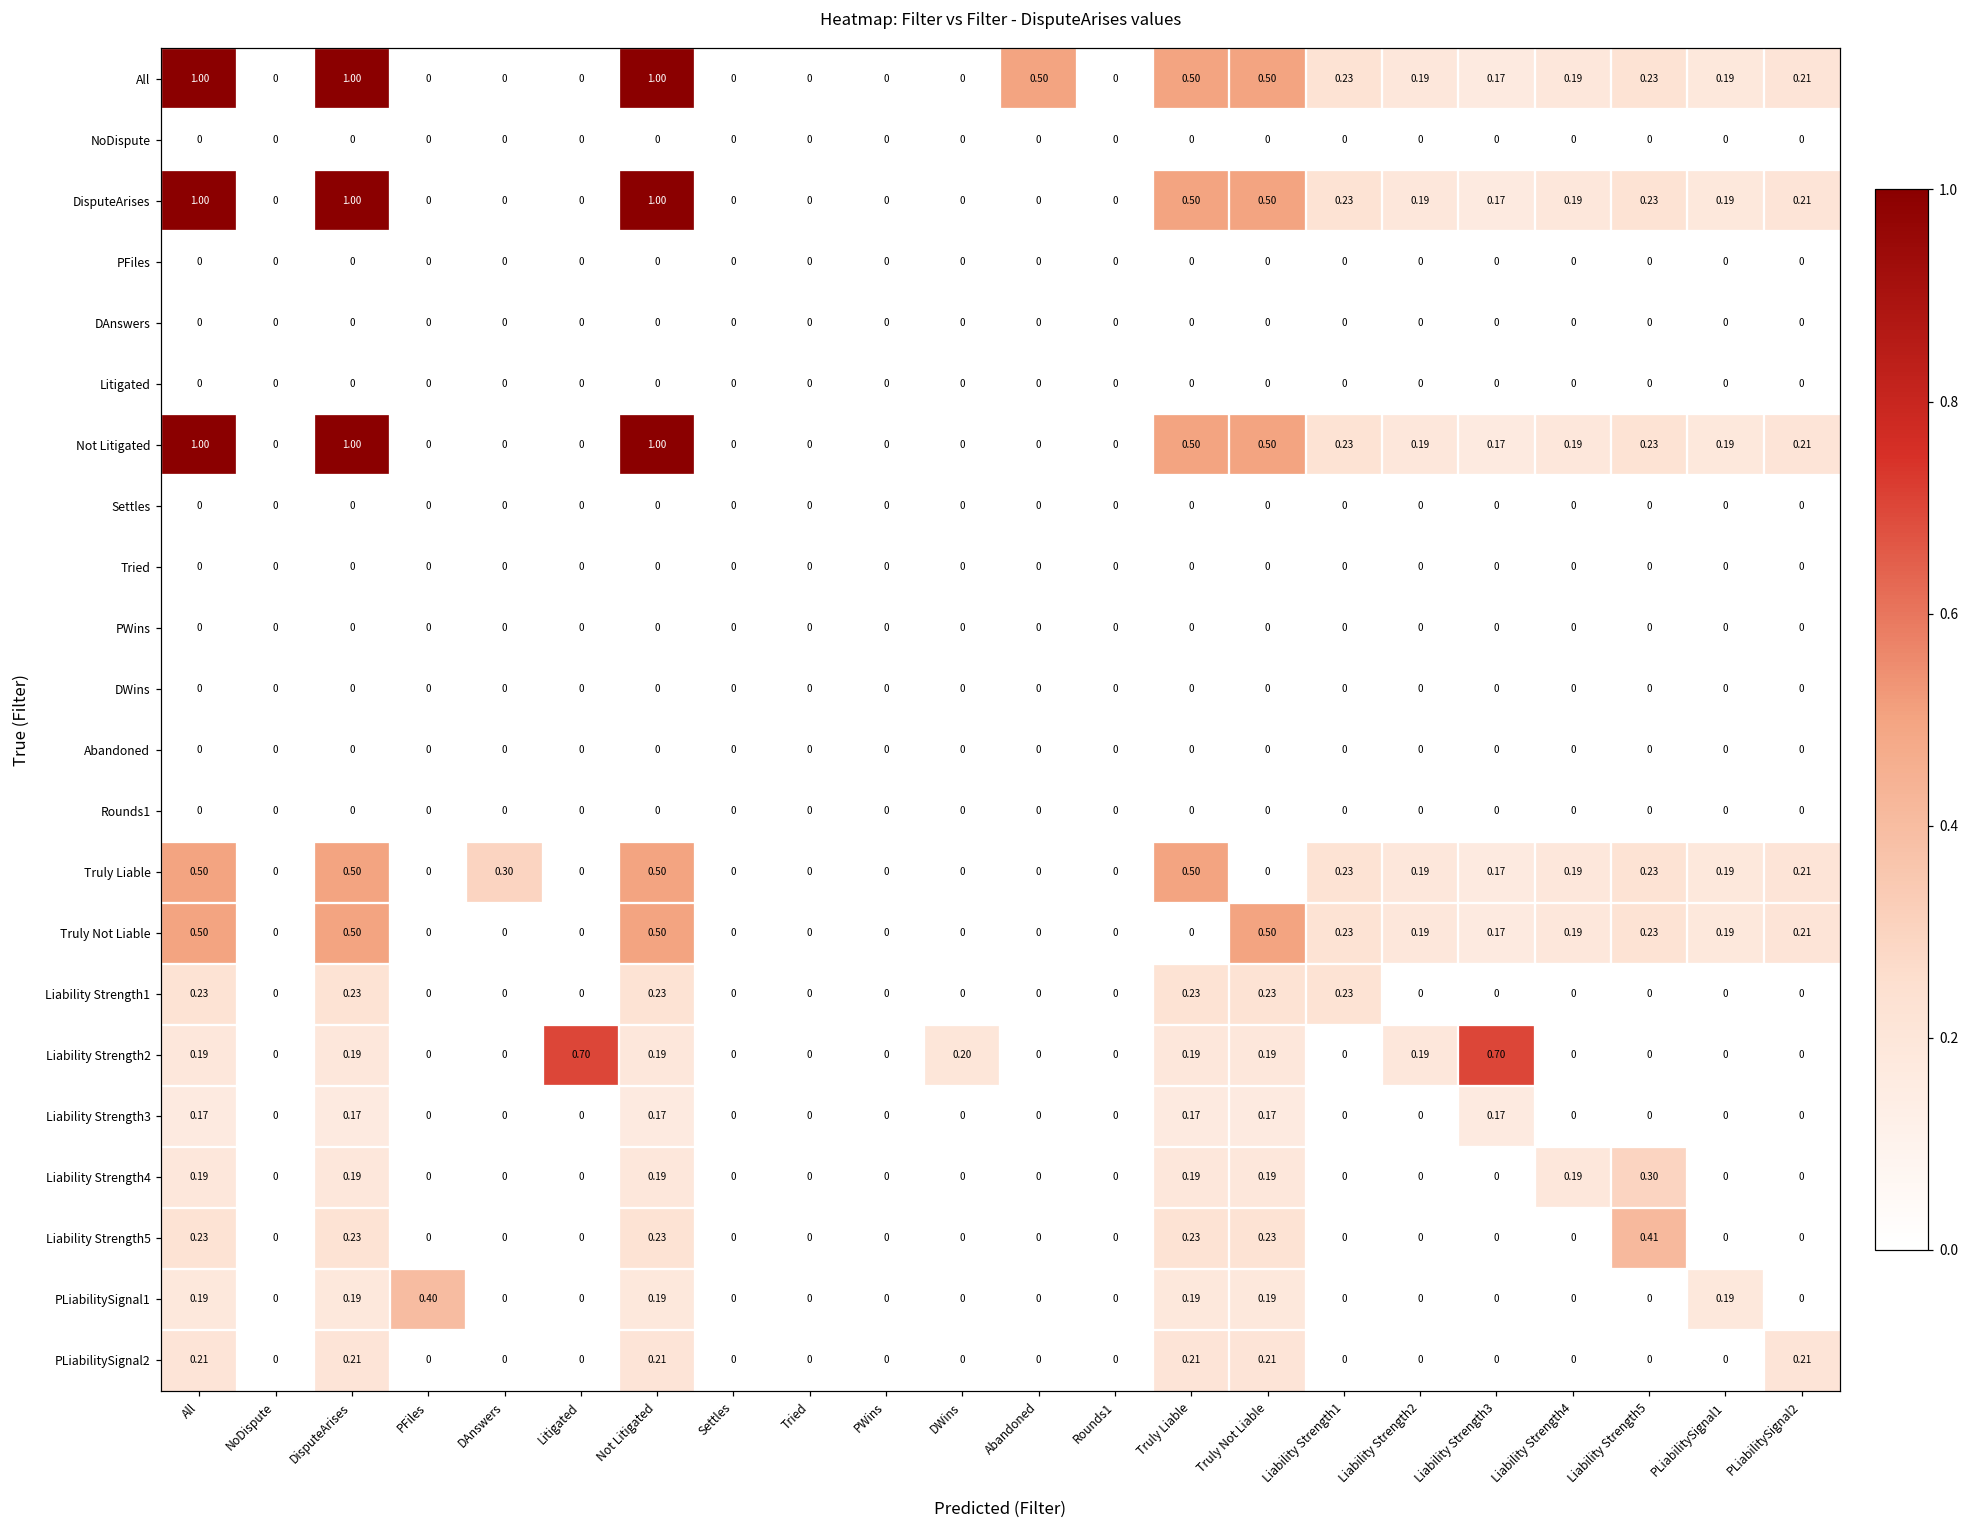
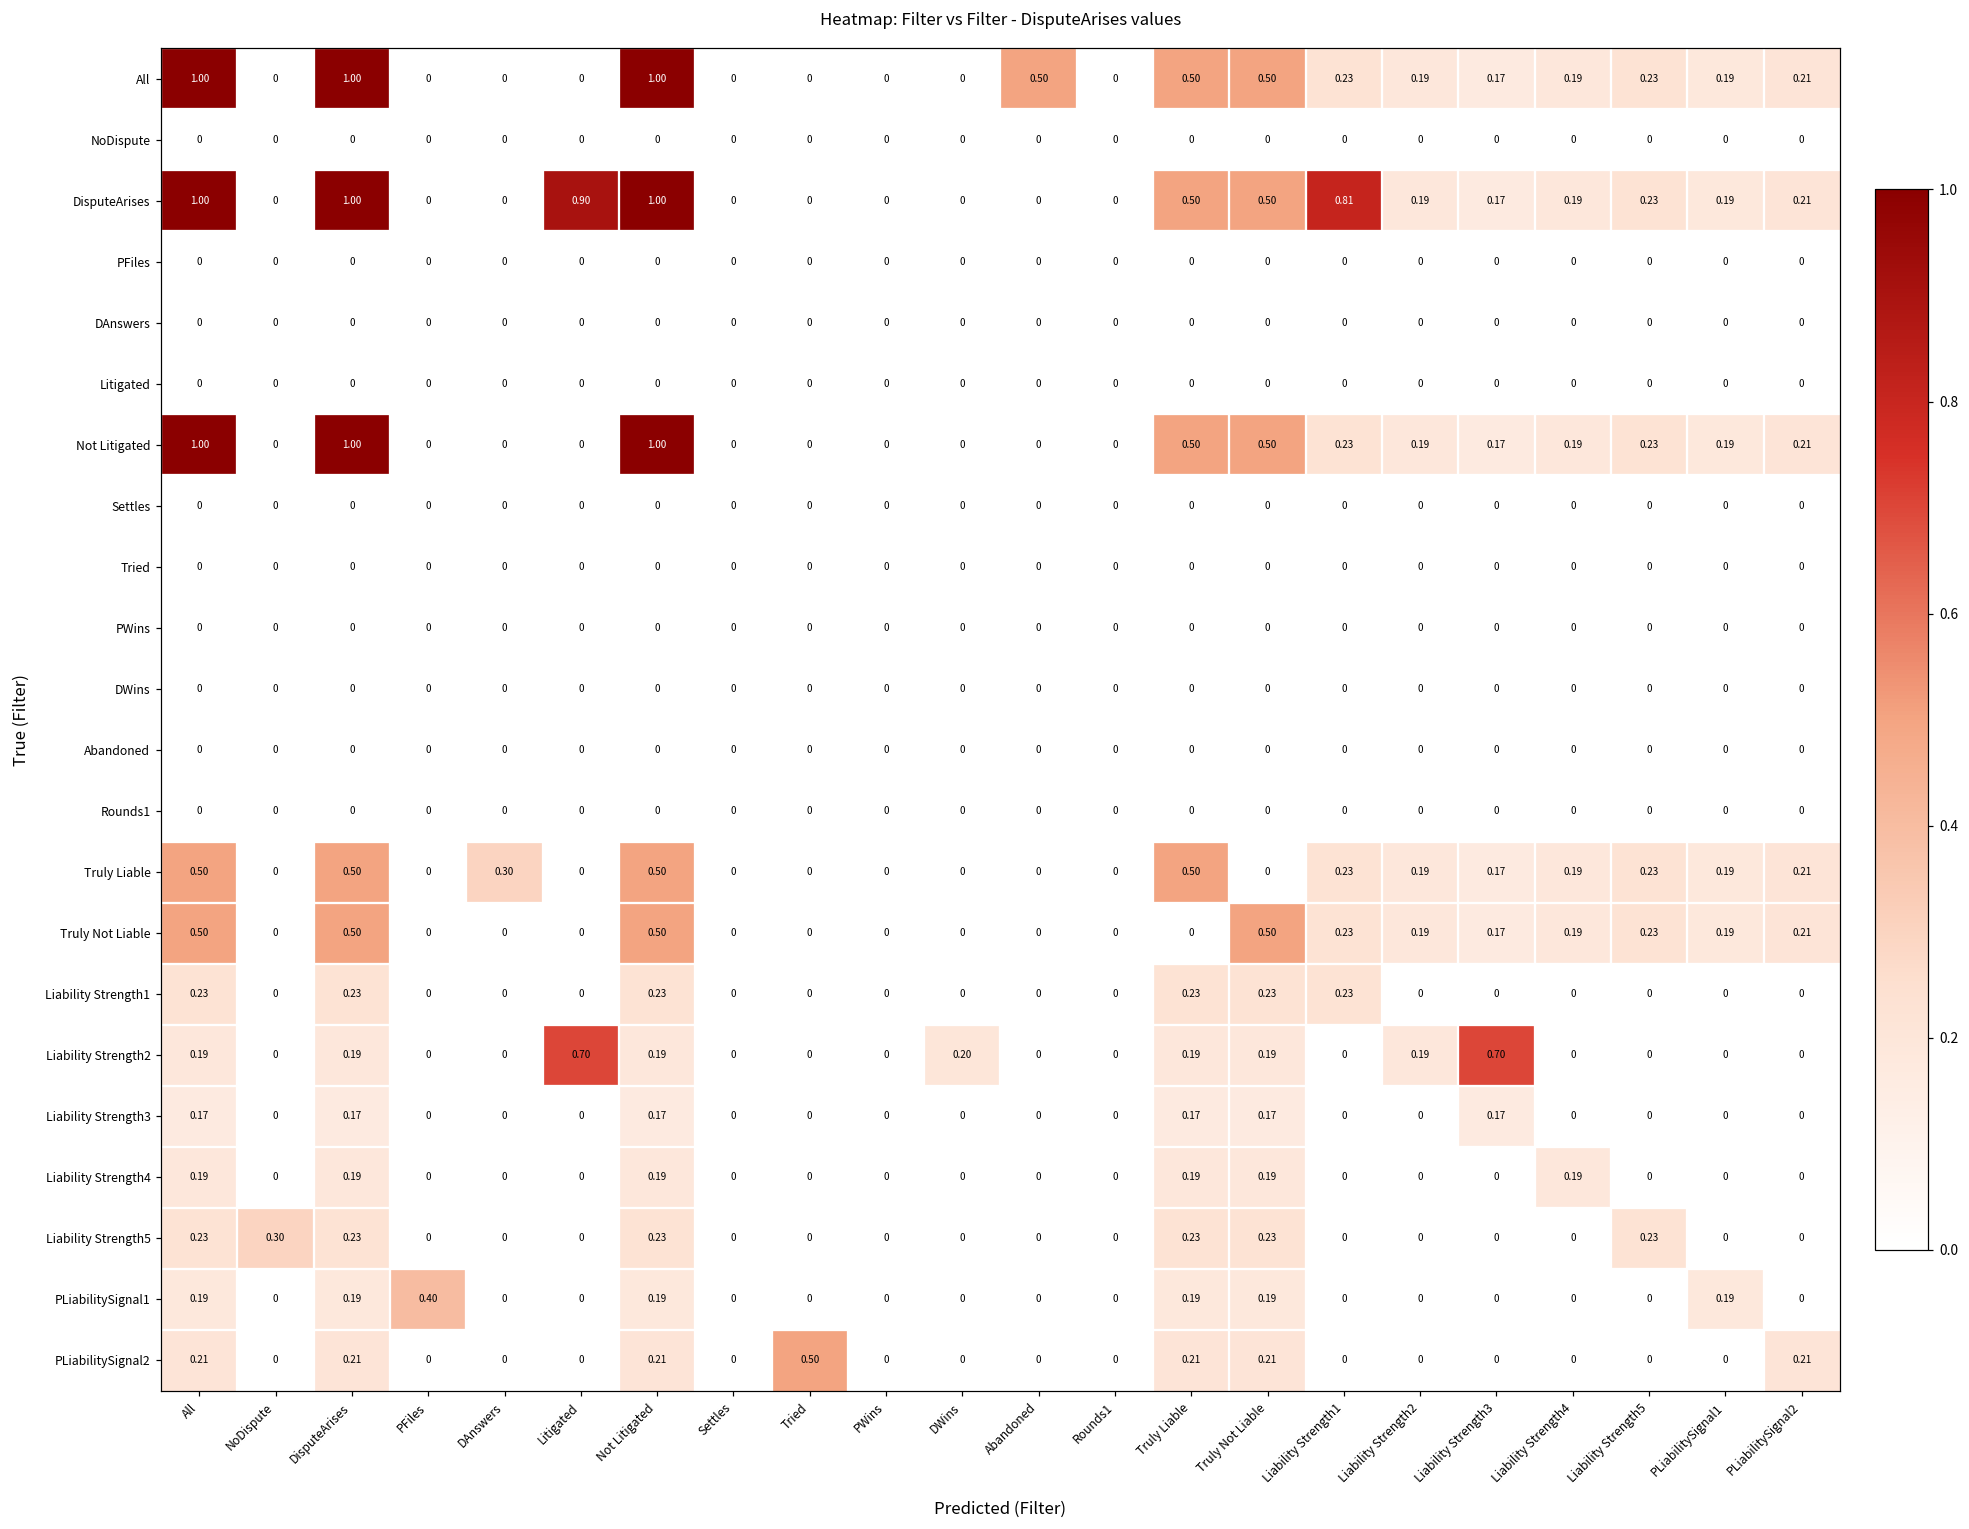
DisputeArises, Litigated: 0 -> 0.90
DisputeArises, Liability Strength1: 0.23 -> 0.81
Liability Strength4, Liability Strength5: 0.30 -> 0
Liability Strength5, NoDispute: 0 -> 0.30
Liability Strength5, Liability Strength5: 0.41 -> 0.23
PLiabilitySignal2, Tried: 0 -> 0.50
